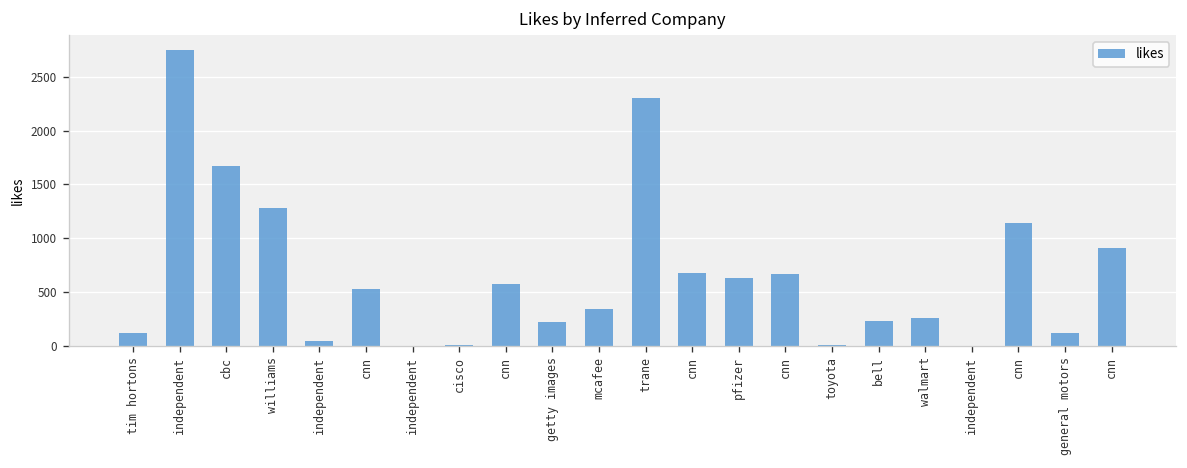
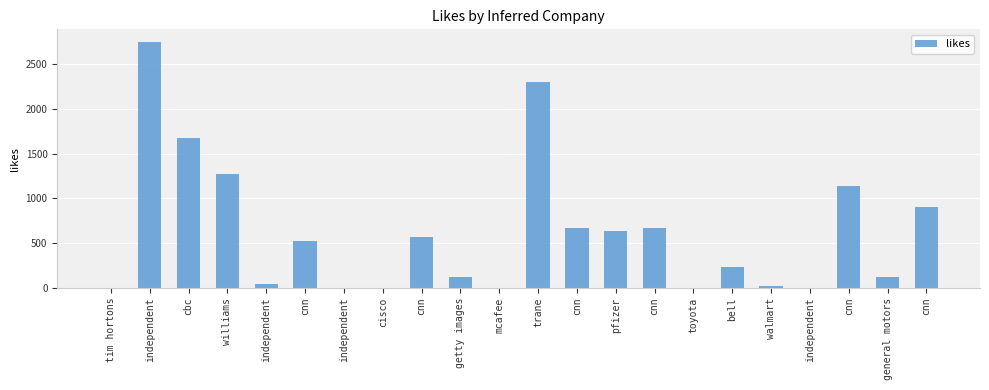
tim hortons: 100 -> 0
getty images: 200 -> 100
mcafee: 300 -> 0
walmart: 300 -> 0
